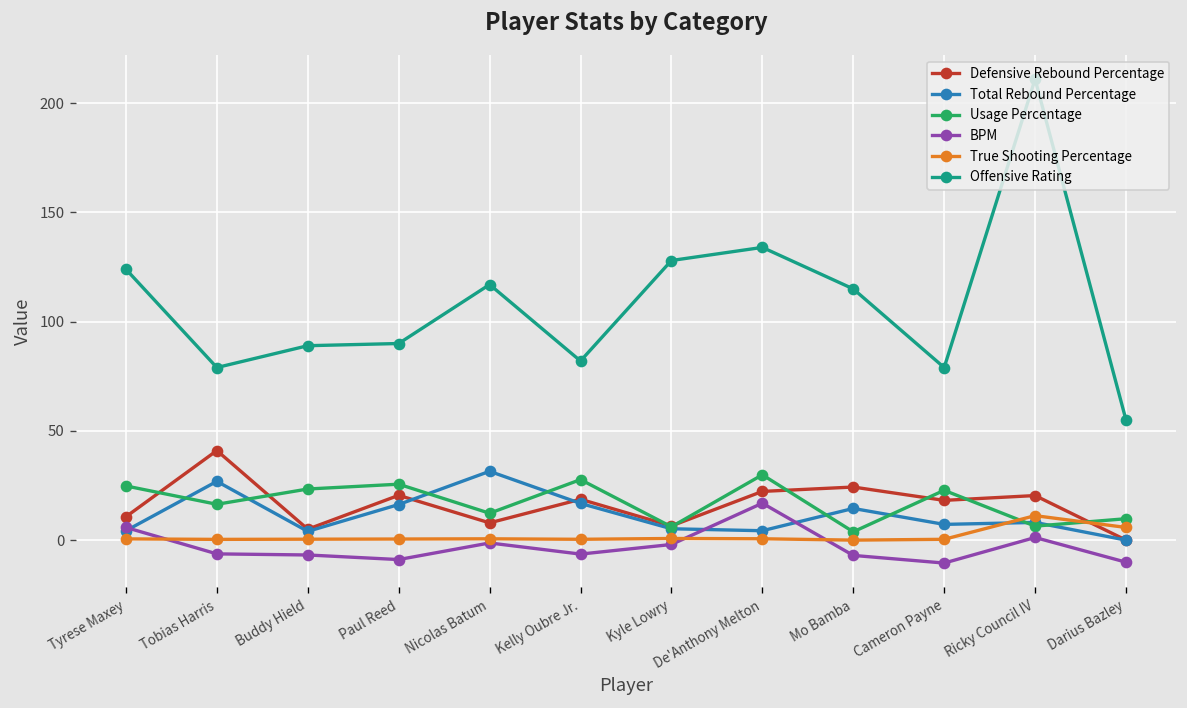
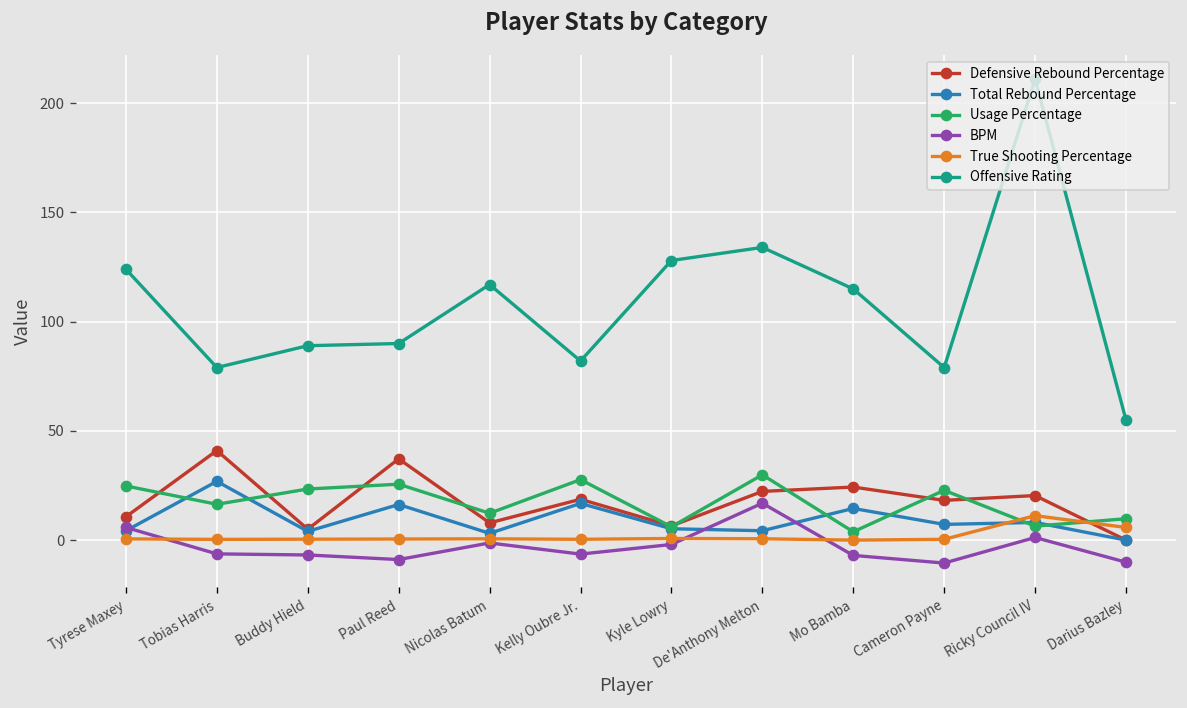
Defensive Rebound Percentage, Paul Reed: 21 -> 37
Total Rebound Percentage, Nicolas Batum: 32 -> 3
